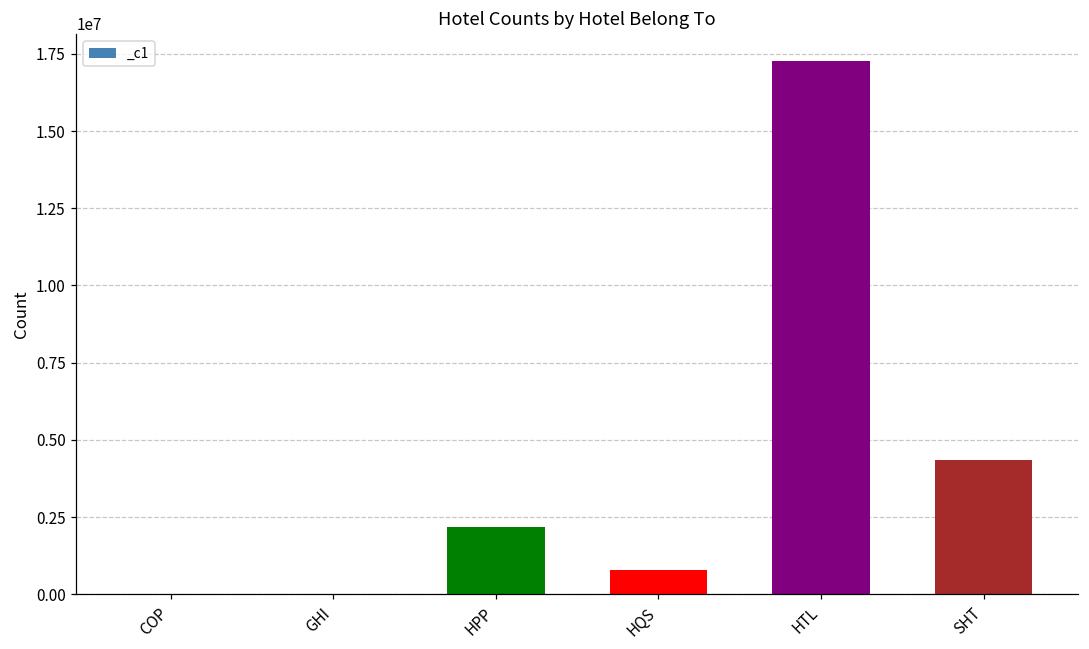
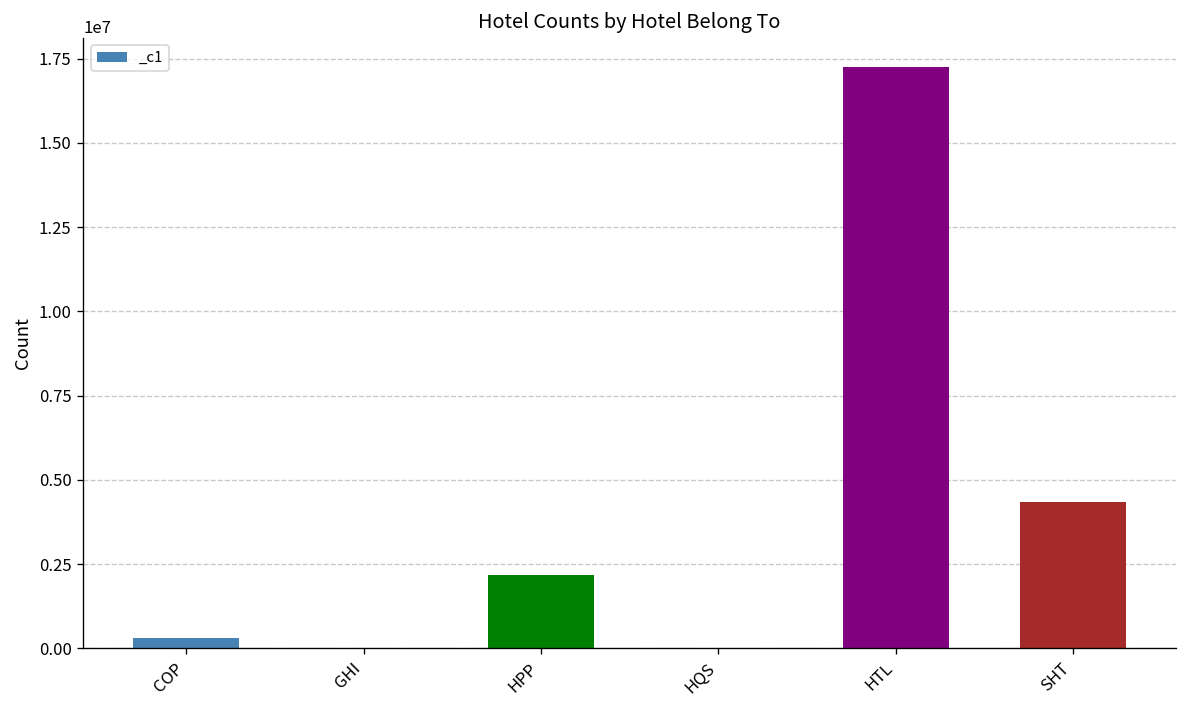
COP: 0 -> 300000
HQS: 800000 -> 0
